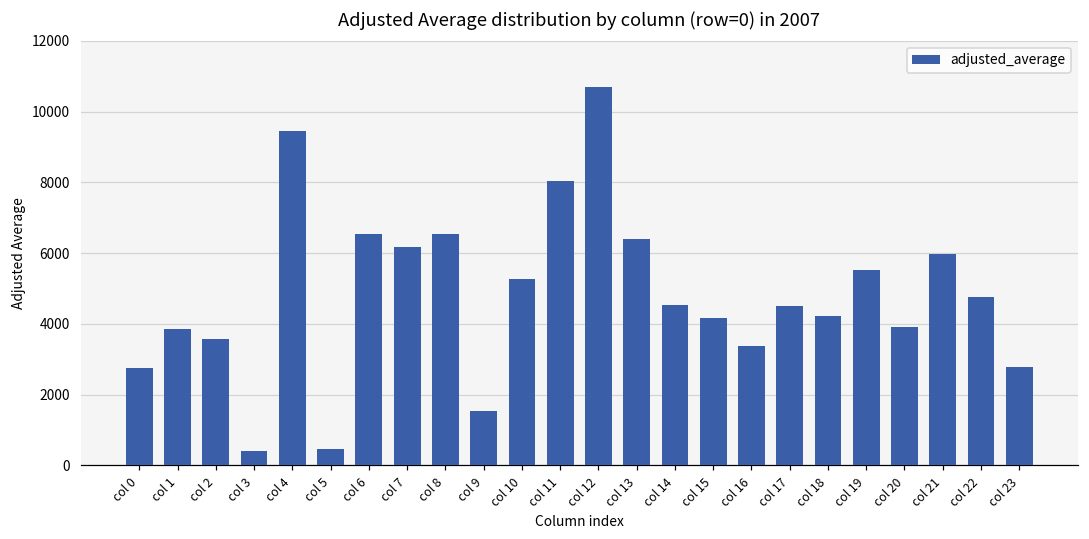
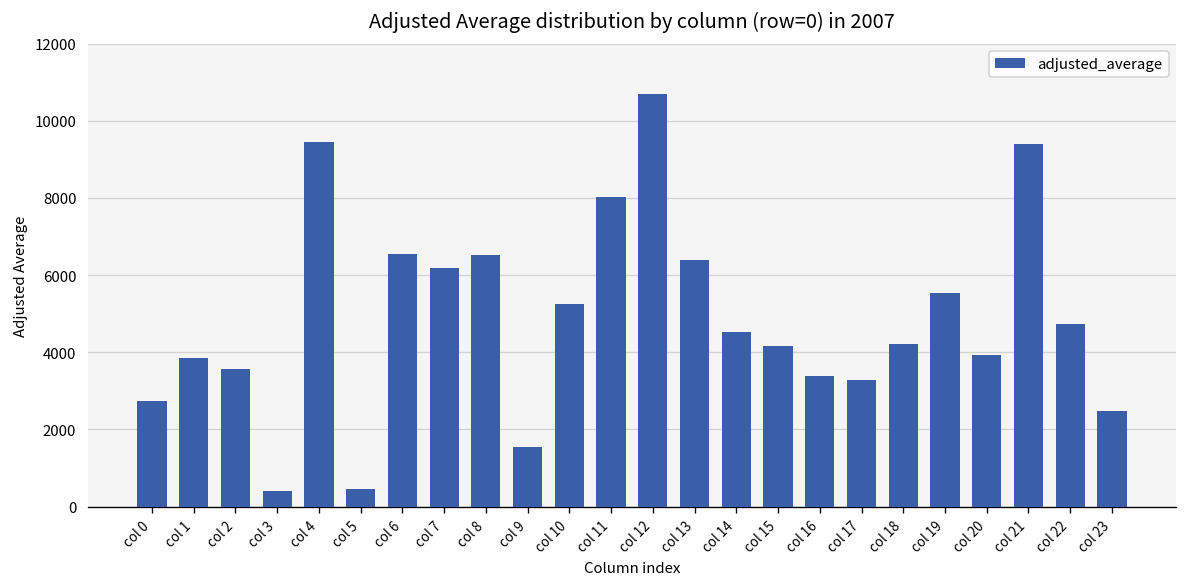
col 17: 4500 -> 3300
col 21: 6000 -> 9400
col 23: 2800 -> 2500
